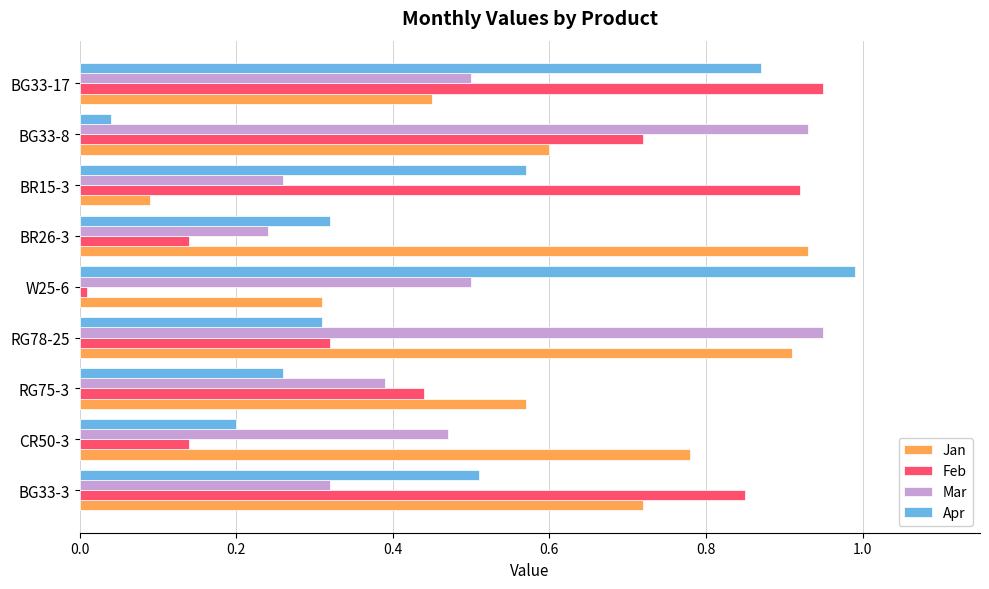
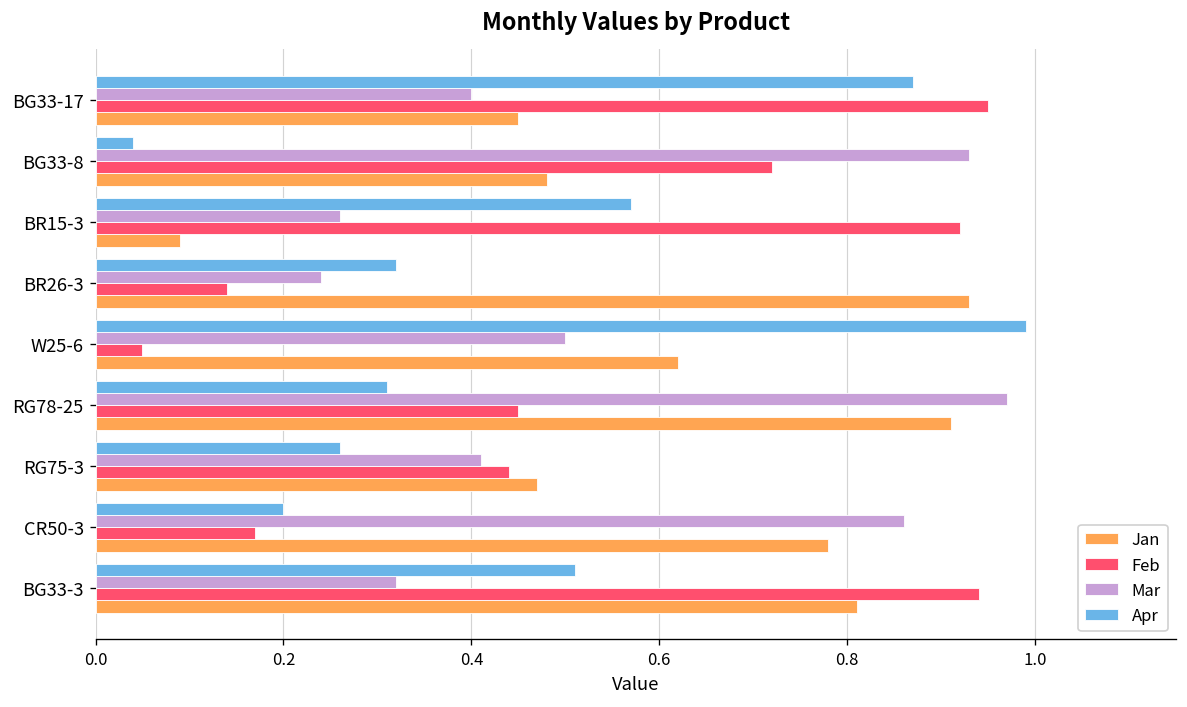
Mar, BG33-17: 0.5 -> 0.4
Jan, BG33-8: 0.60 -> 0.48
Feb, W25-6: 0.01 -> 0.05
Jan, W25-6: 0.31 -> 0.62
Mar, RG78-25: 0.95 -> 0.97
Feb, RG78-25: 0.32 -> 0.45
Mar, RG75-3: 0.39 -> 0.41
Jan, RG75-3: 0.57 -> 0.47
Mar, CR50-3: 0.47 -> 0.86
Feb, CR50-3: 0.14 -> 0.17
Feb, BG33-3: 0.85 -> 0.94
Jan, BG33-3: 0.72 -> 0.81
